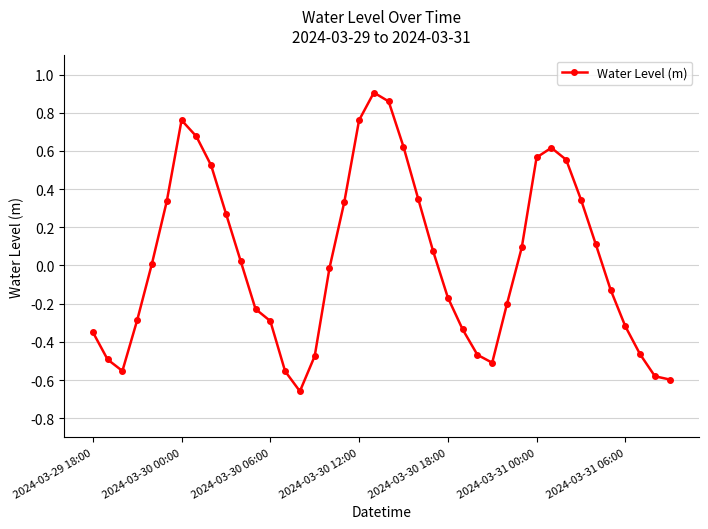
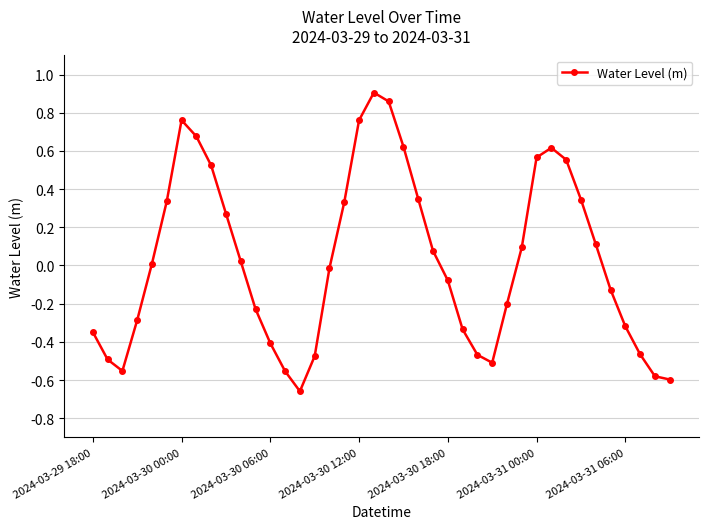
2024-03-30 06:00: -0.29 -> -0.41
2024-03-30 18:00: -0.17 -> -0.08
